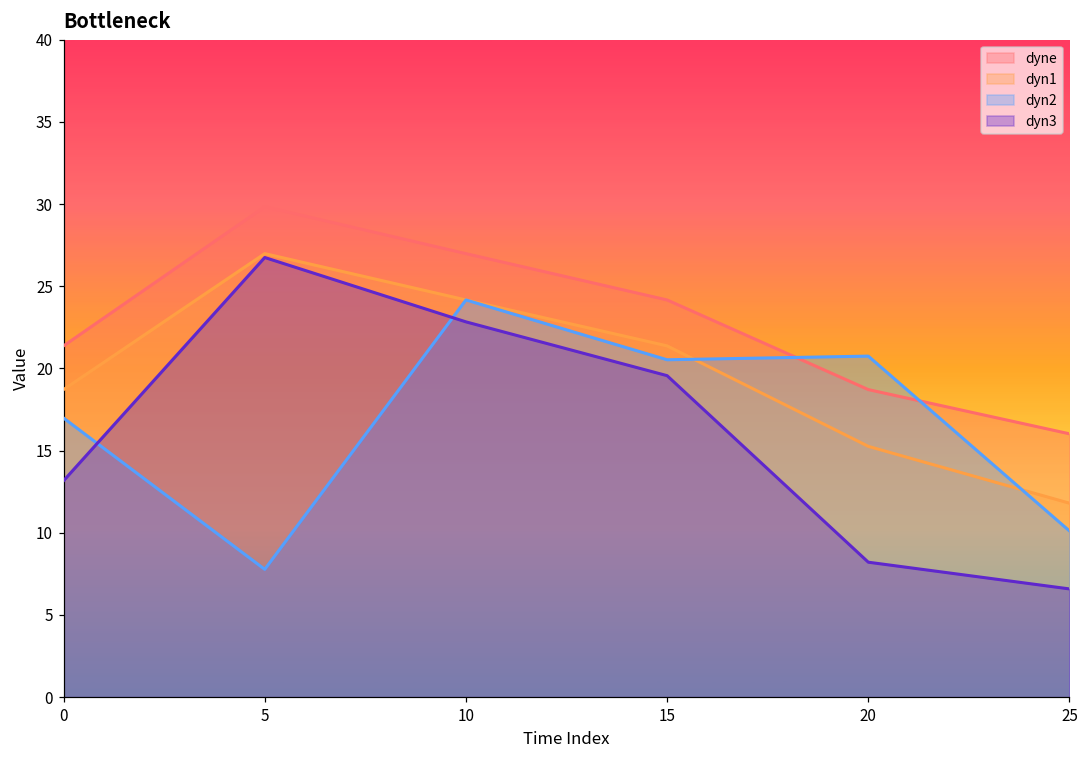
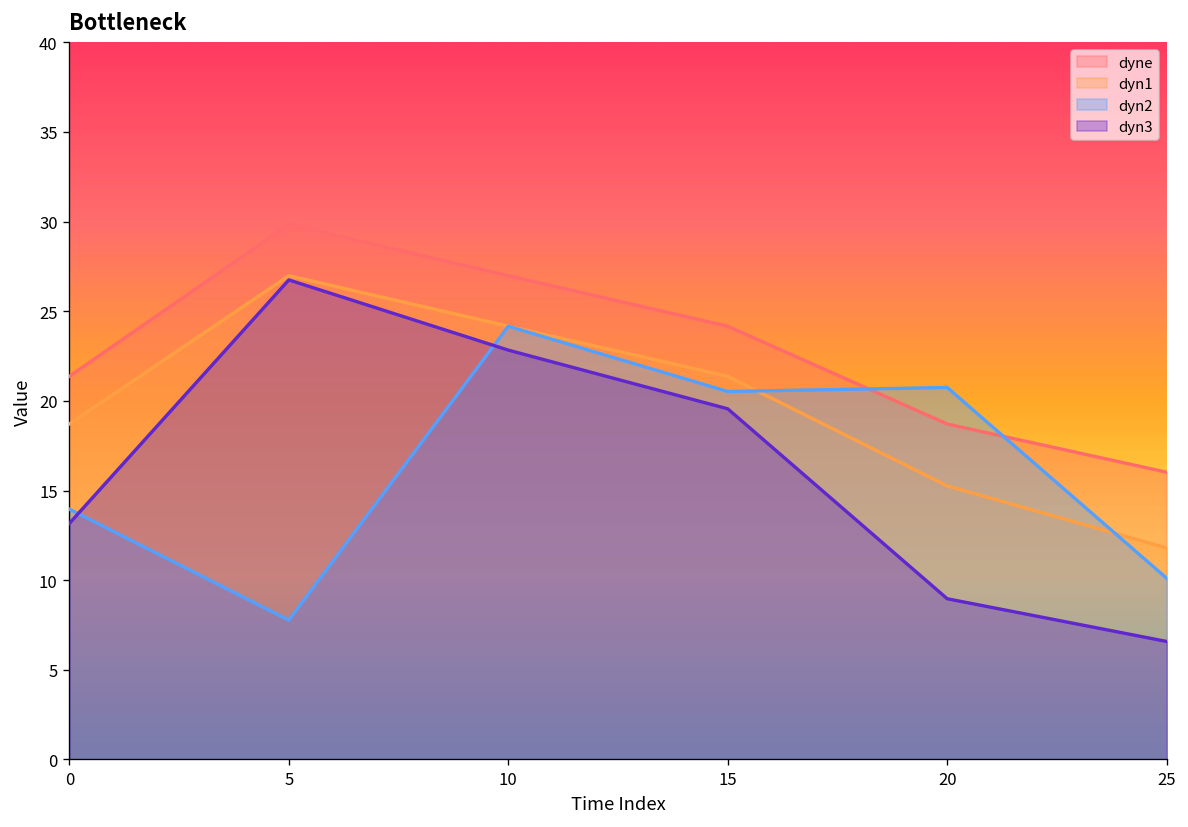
dyn2, 0: 17.0 -> 14.0
dyn3, 20: 8.2 -> 9.0
